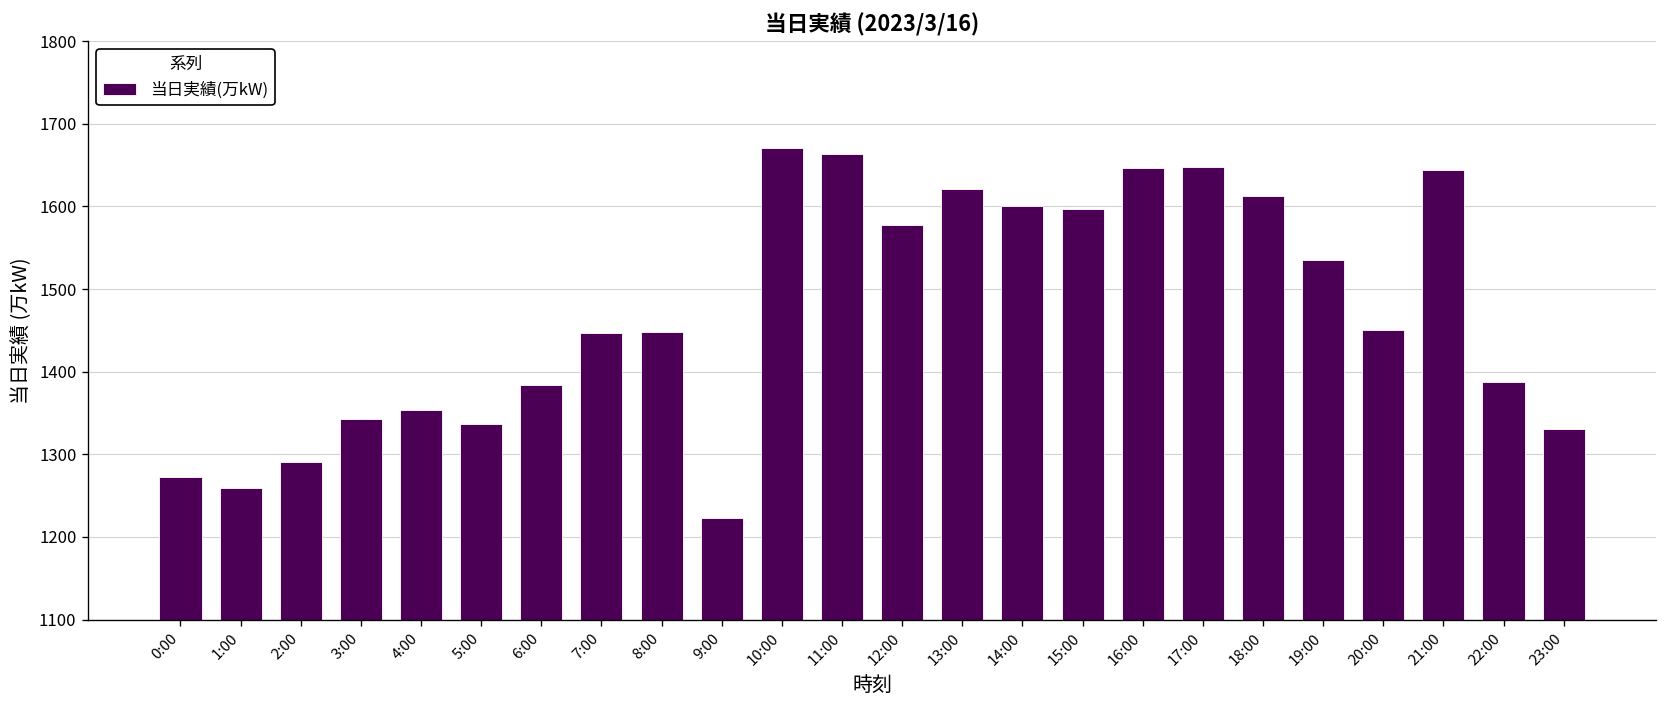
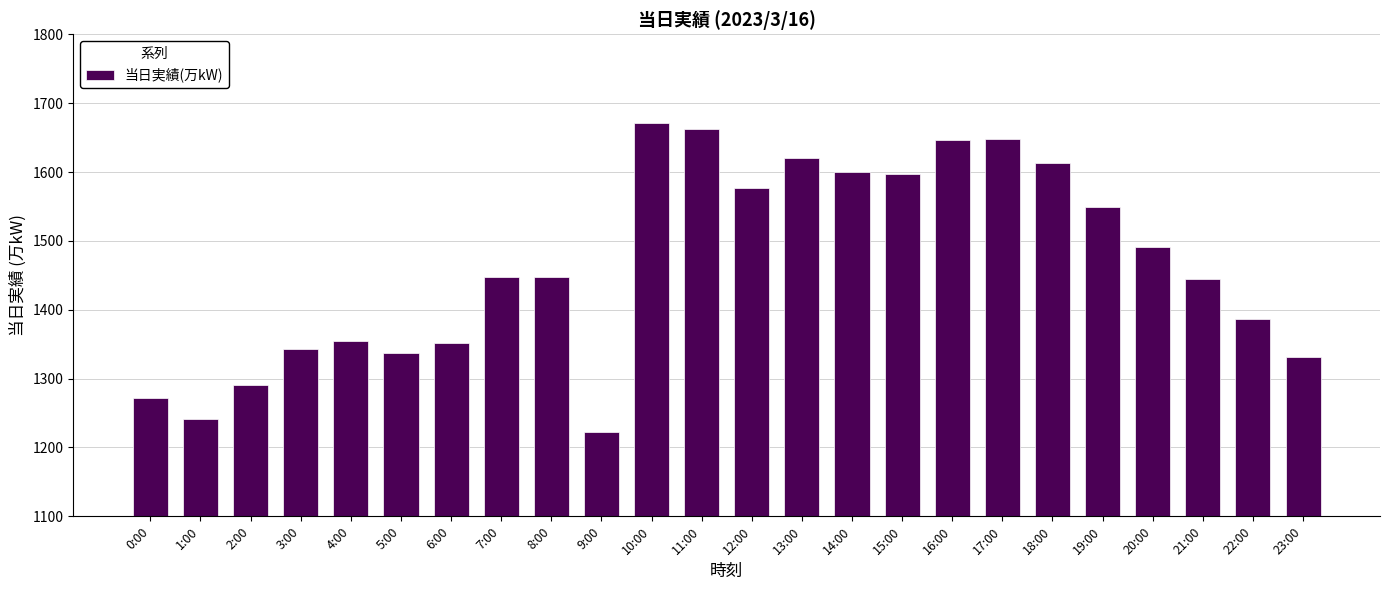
1:00: 1260 -> 1240
6:00: 1380 -> 1350
19:00: 1540 -> 1550
20:00: 1450 -> 1490
21:00: 1640 -> 1450
